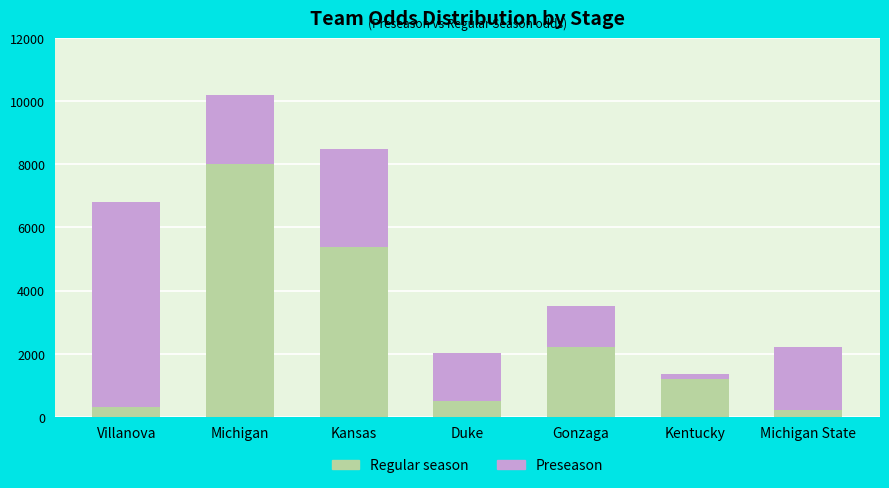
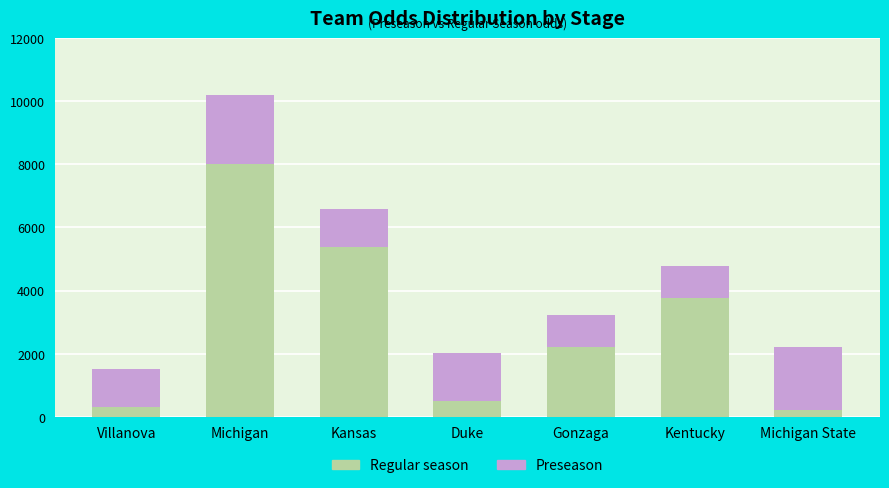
Preseason, Villanova: 6500 -> 1200
Preseason, Kansas: 3100 -> 1200
Preseason, Gonzaga: 1300 -> 1000
Regular season, Kentucky: 1200 -> 3800
Preseason, Kentucky: 200 -> 1000
